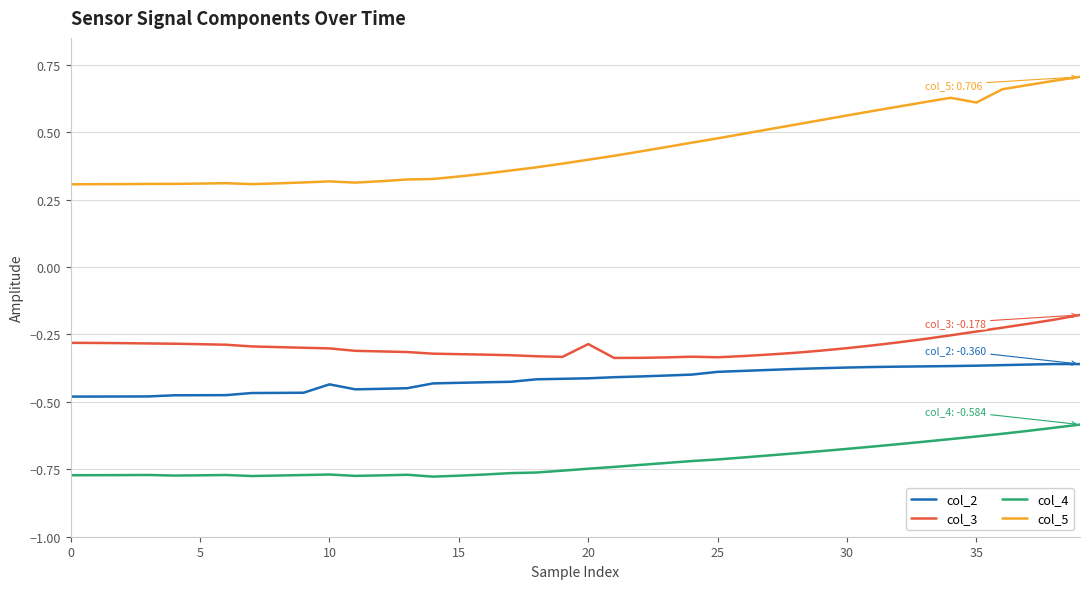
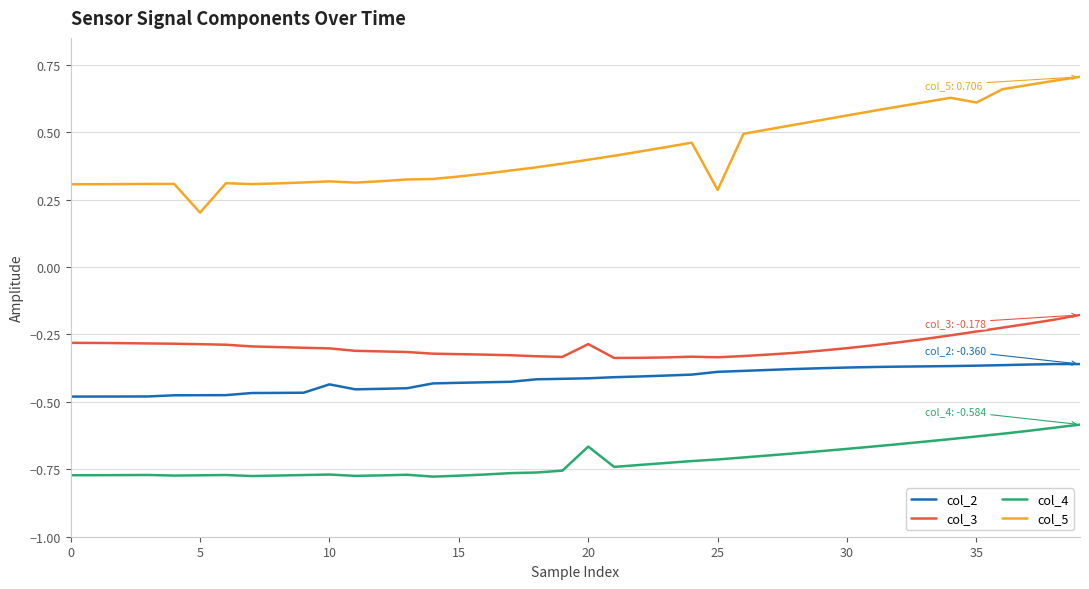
col_5, 5: 0.31 -> 0.20
col_4, 20: -0.75 -> -0.67
col_5, 25: 0.48 -> 0.29
